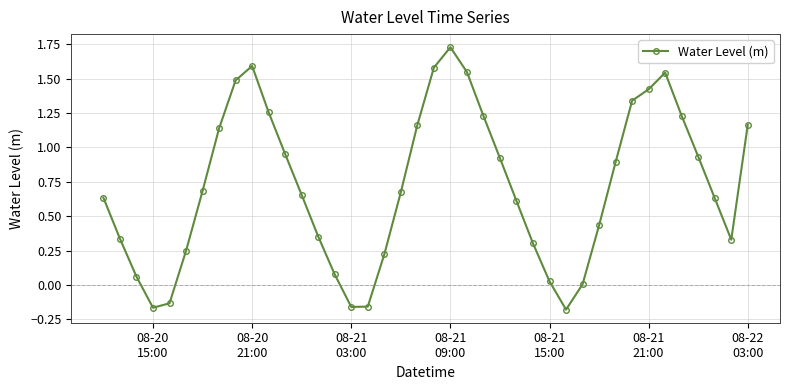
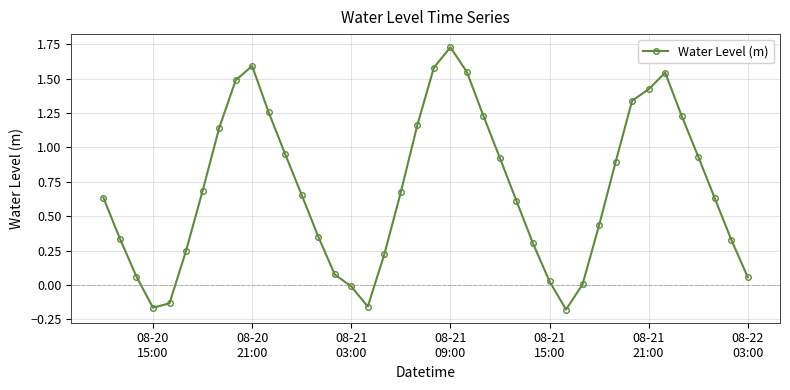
08-21 03:00: -0.16 -> -0.01
08-22 03:00: 1.17 -> 0.06
